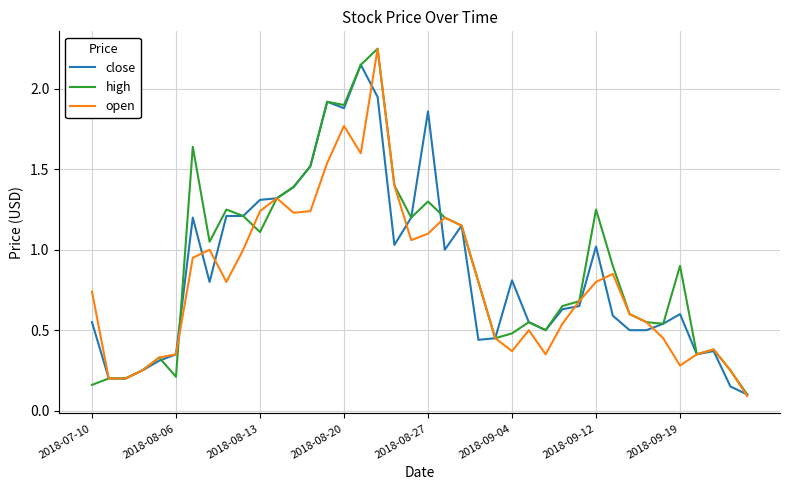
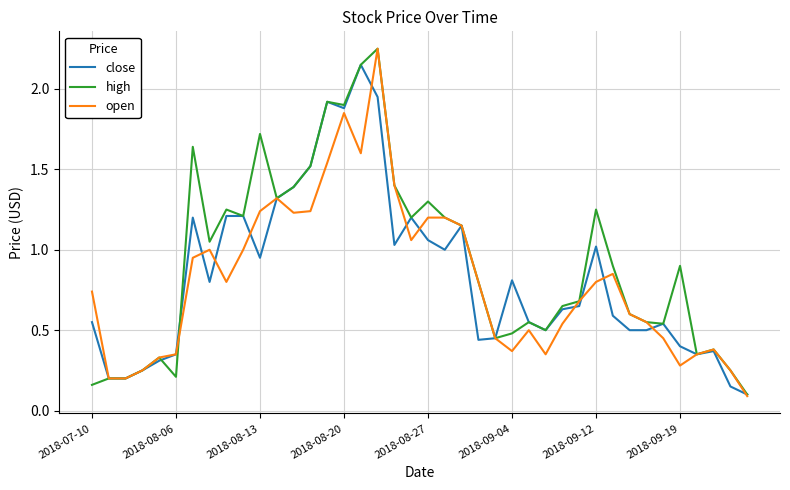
close, 2018-08-13: 1.31 -> 0.95
high, 2018-08-13: 1.11 -> 1.72
open, 2018-08-20: 1.77 -> 1.85
close, 2018-08-27: 1.86 -> 1.06
open, 2018-08-27: 1.1 -> 1.2
close, 2018-09-19: 0.6 -> 0.4
